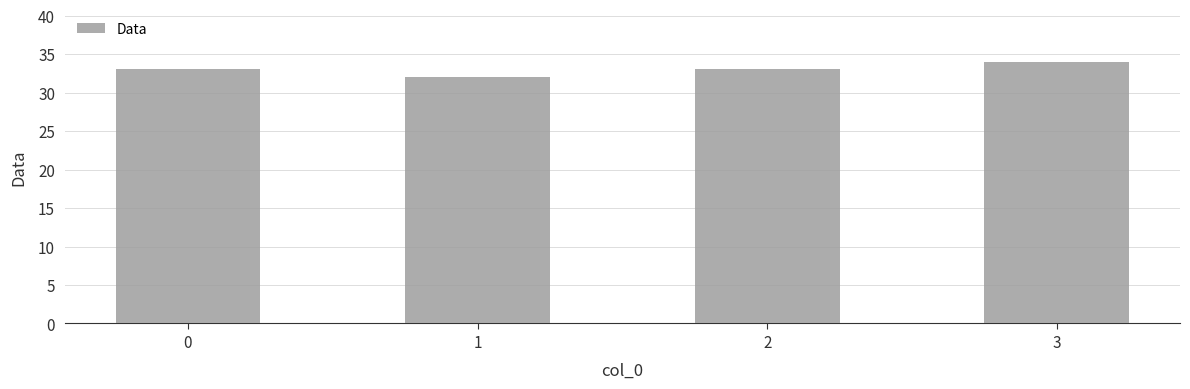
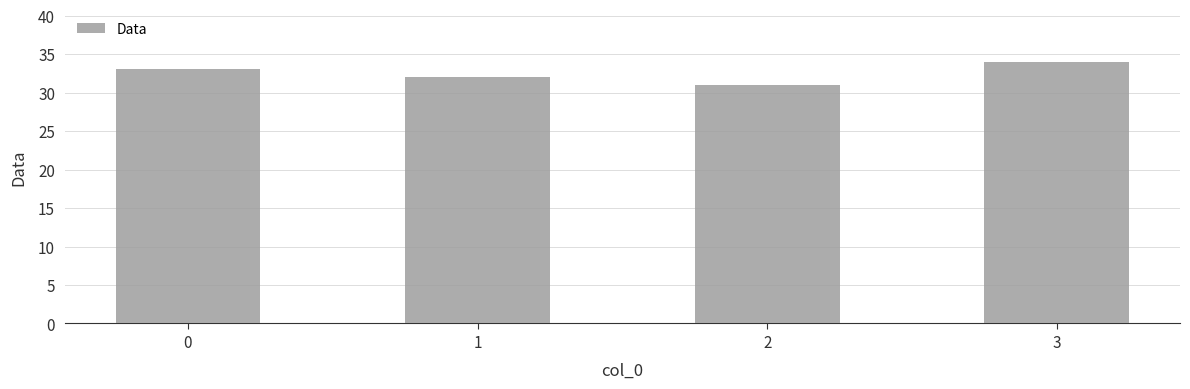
2: 33 -> 31
